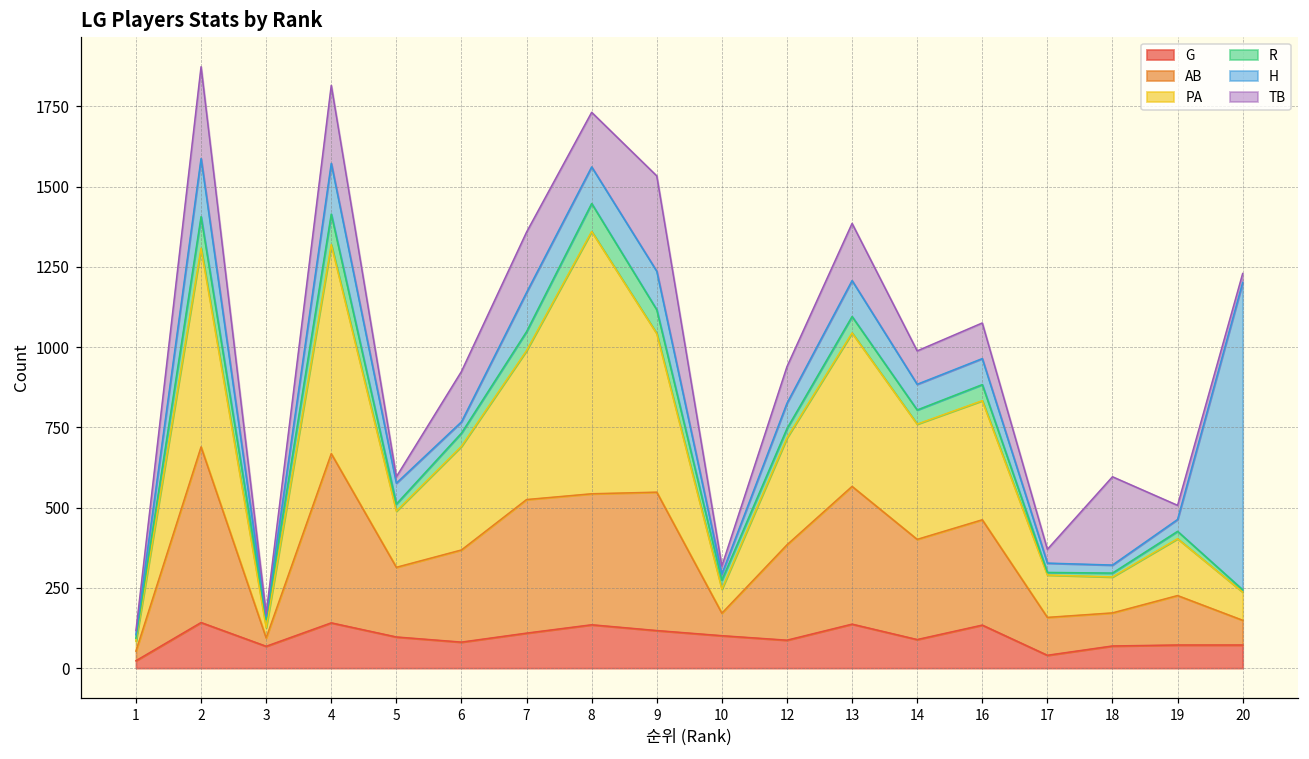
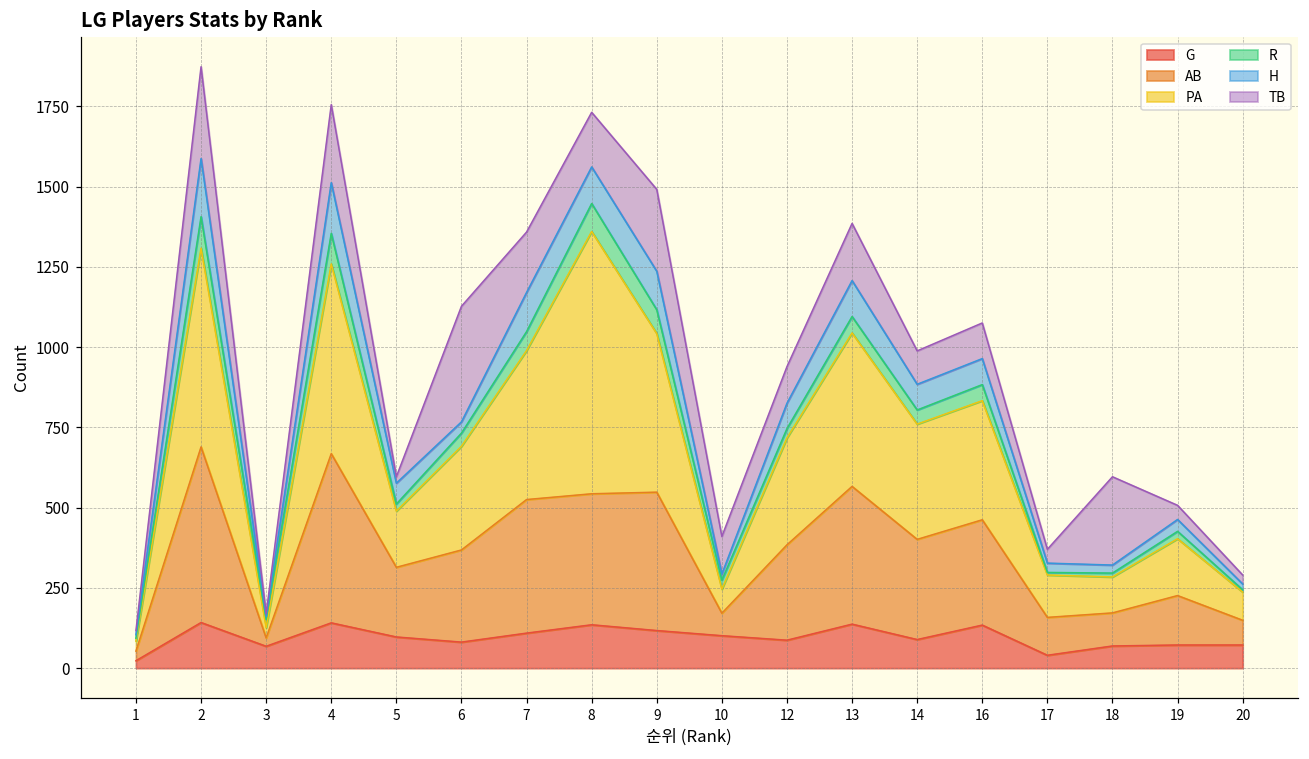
PA, 4: 650 -> 590
TB, 6: 160 -> 360
TB, 9: 300 -> 260
TB, 10: 30 -> 120
H, 20: 960 -> 20
